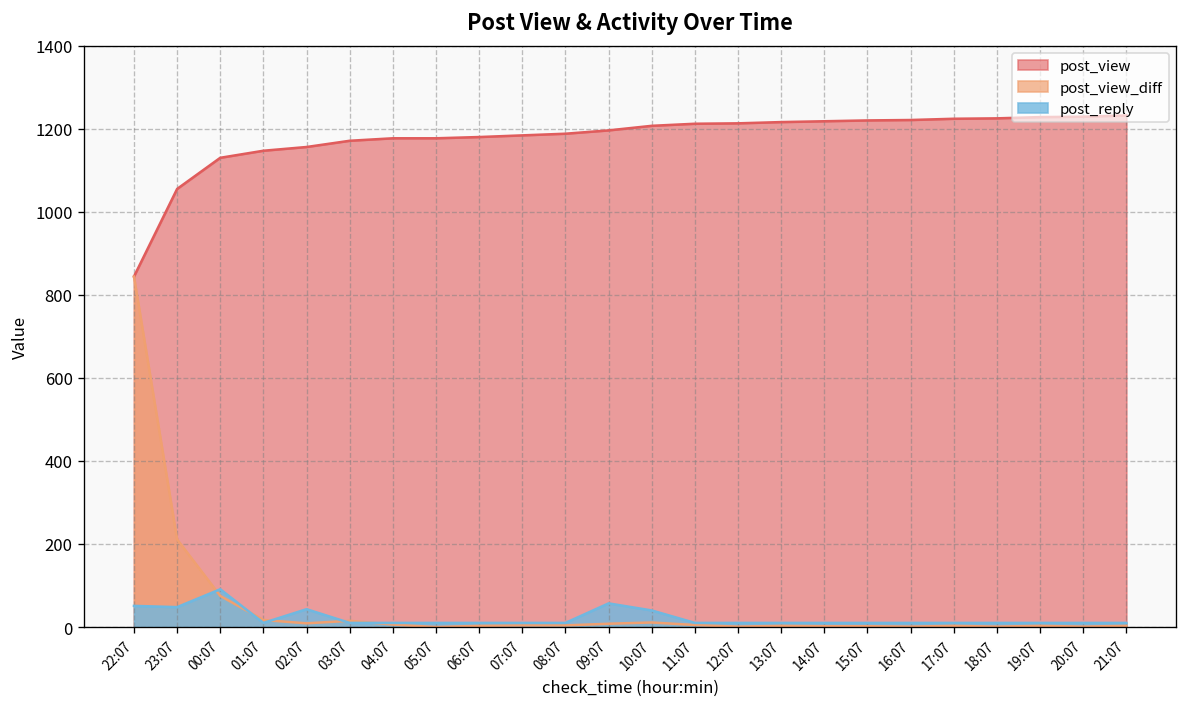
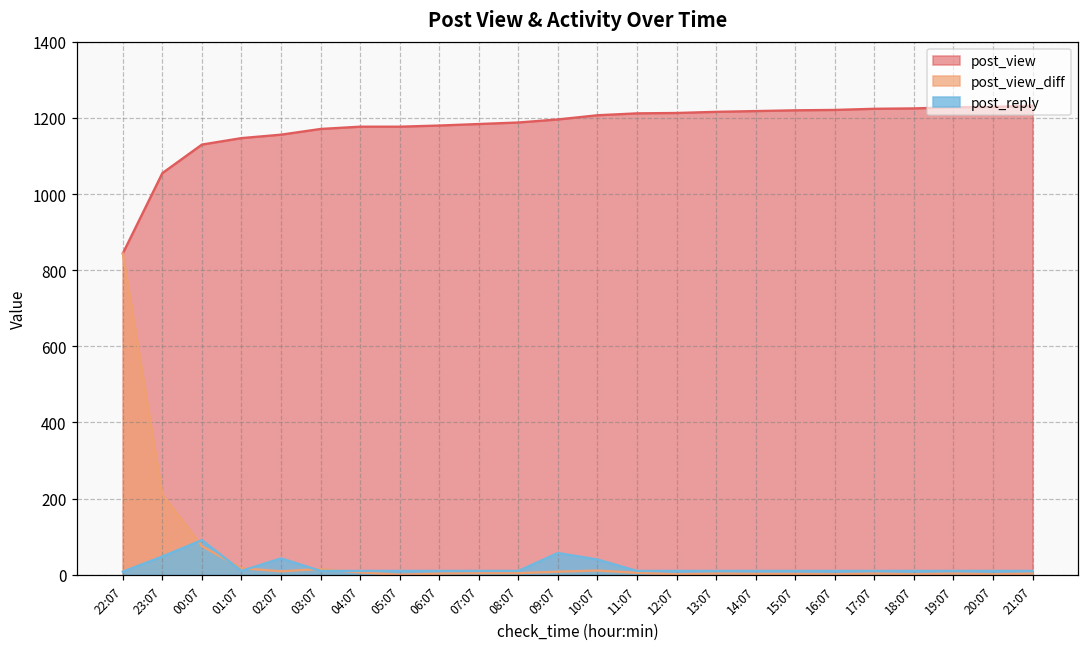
post_reply, 22:07: 50 -> 10
